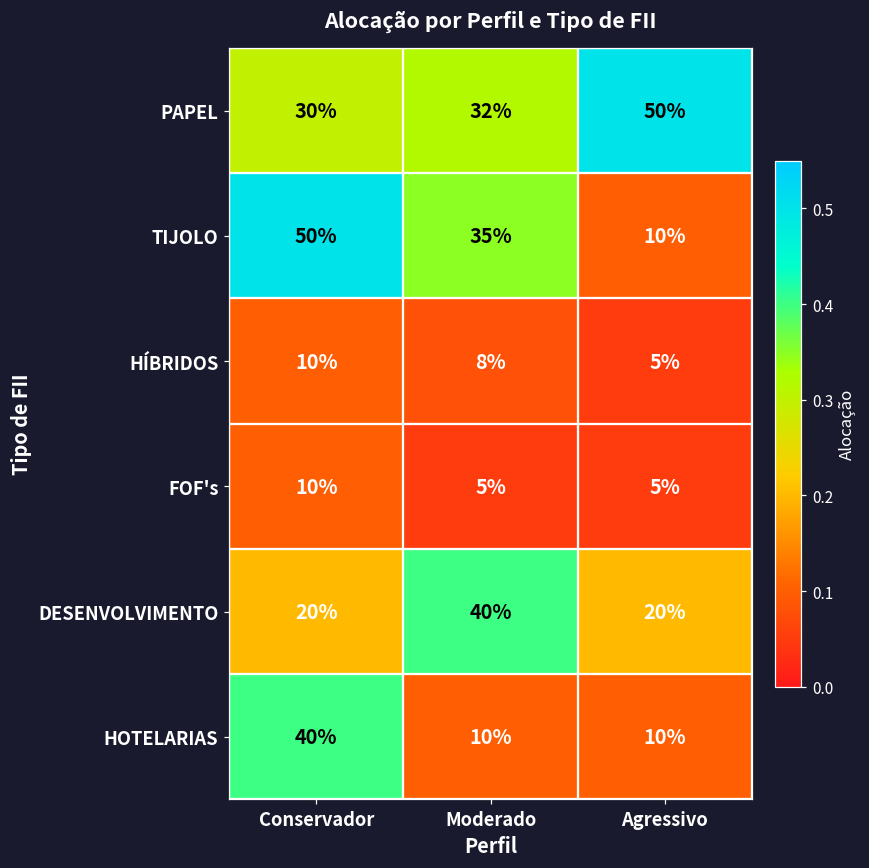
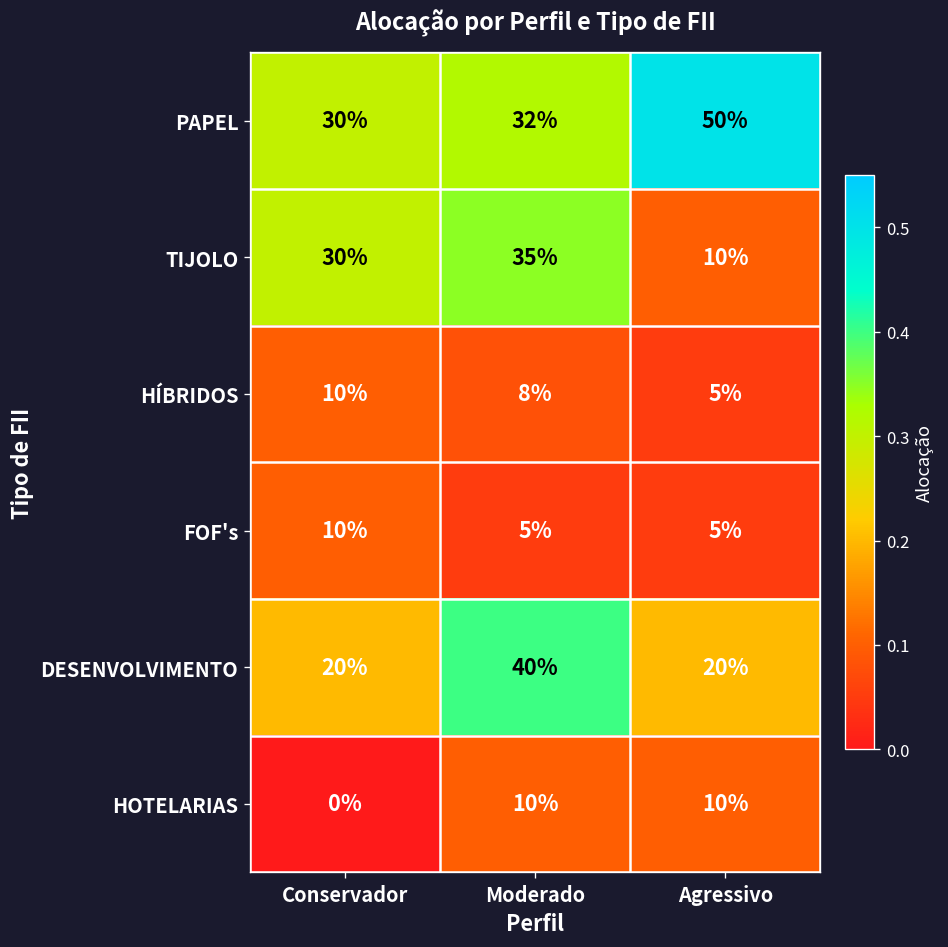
TIJOLO, Conservador: 50% -> 30%
HOTELARIAS, Conservador: 40% -> 0%
